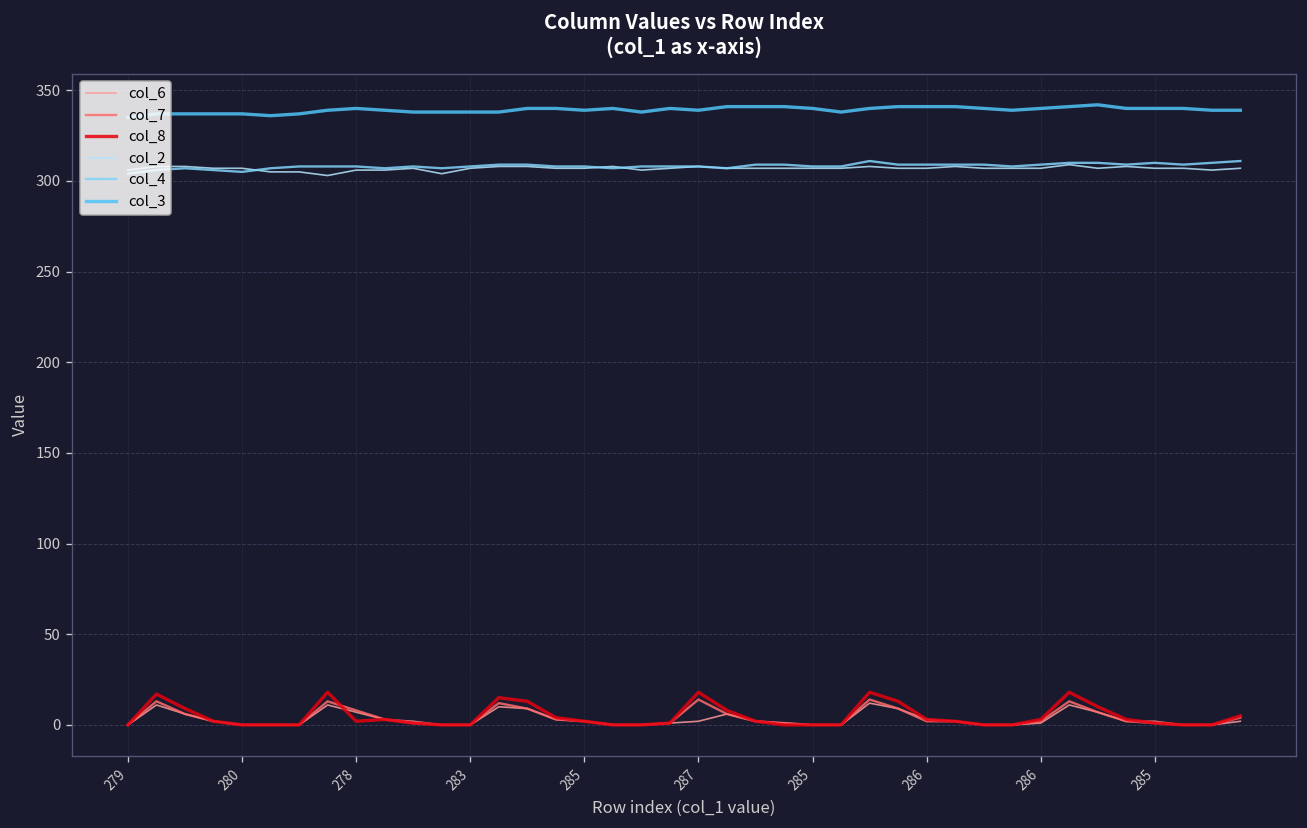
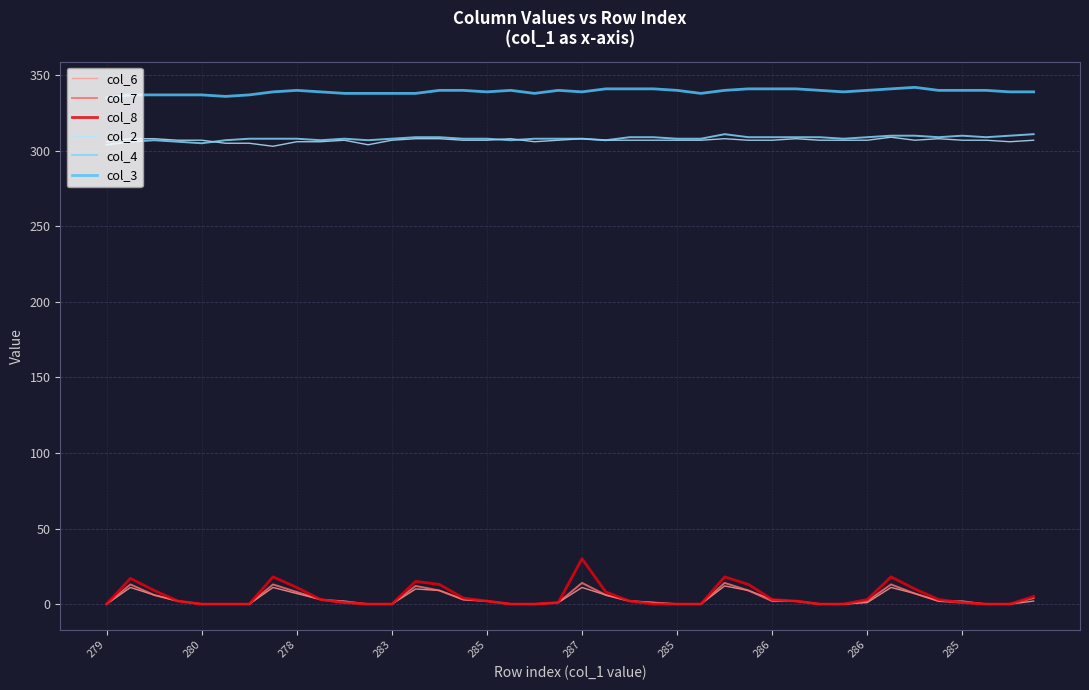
col_8, 278: 2 -> 11
col_6, 287: 2 -> 11
col_8, 287: 18 -> 30
